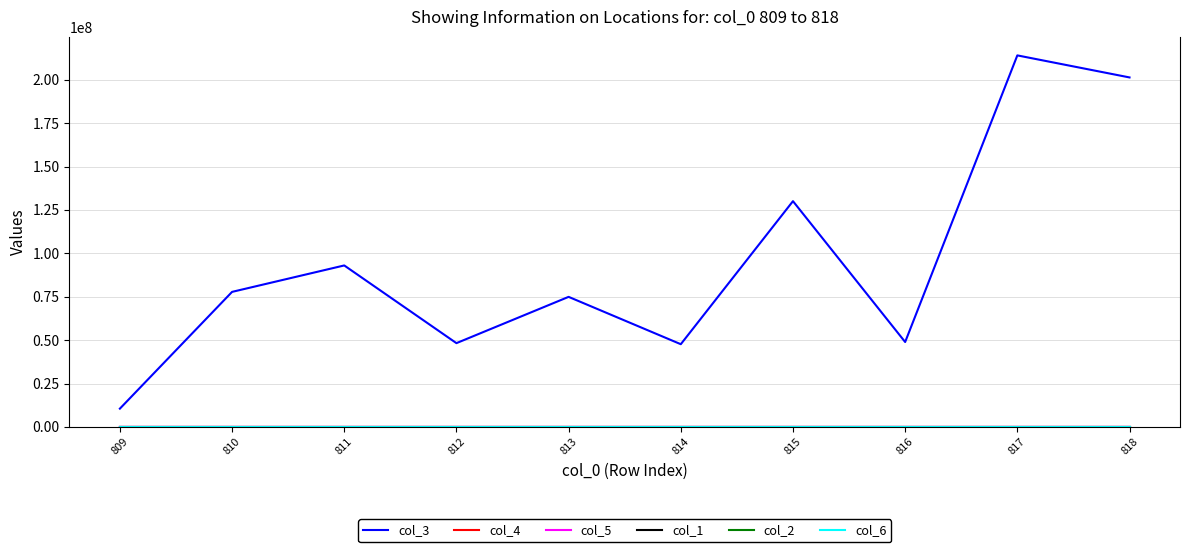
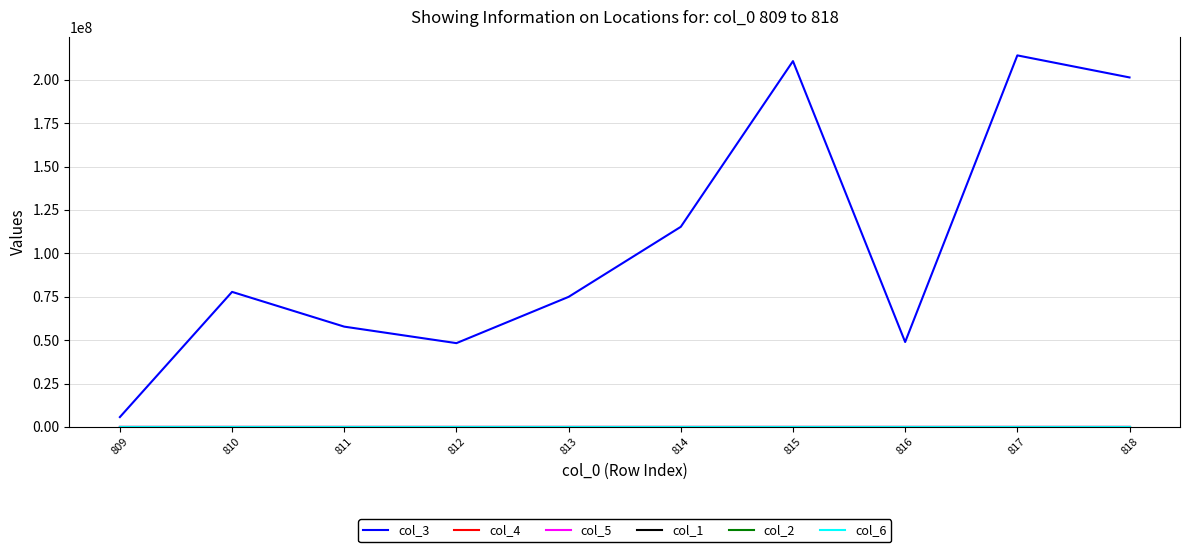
col_3, 809: 11000000 -> 6000000
col_3, 811: 93000000 -> 58000000
col_3, 814: 48000000 -> 115000000
col_3, 815: 130000000 -> 211000000
